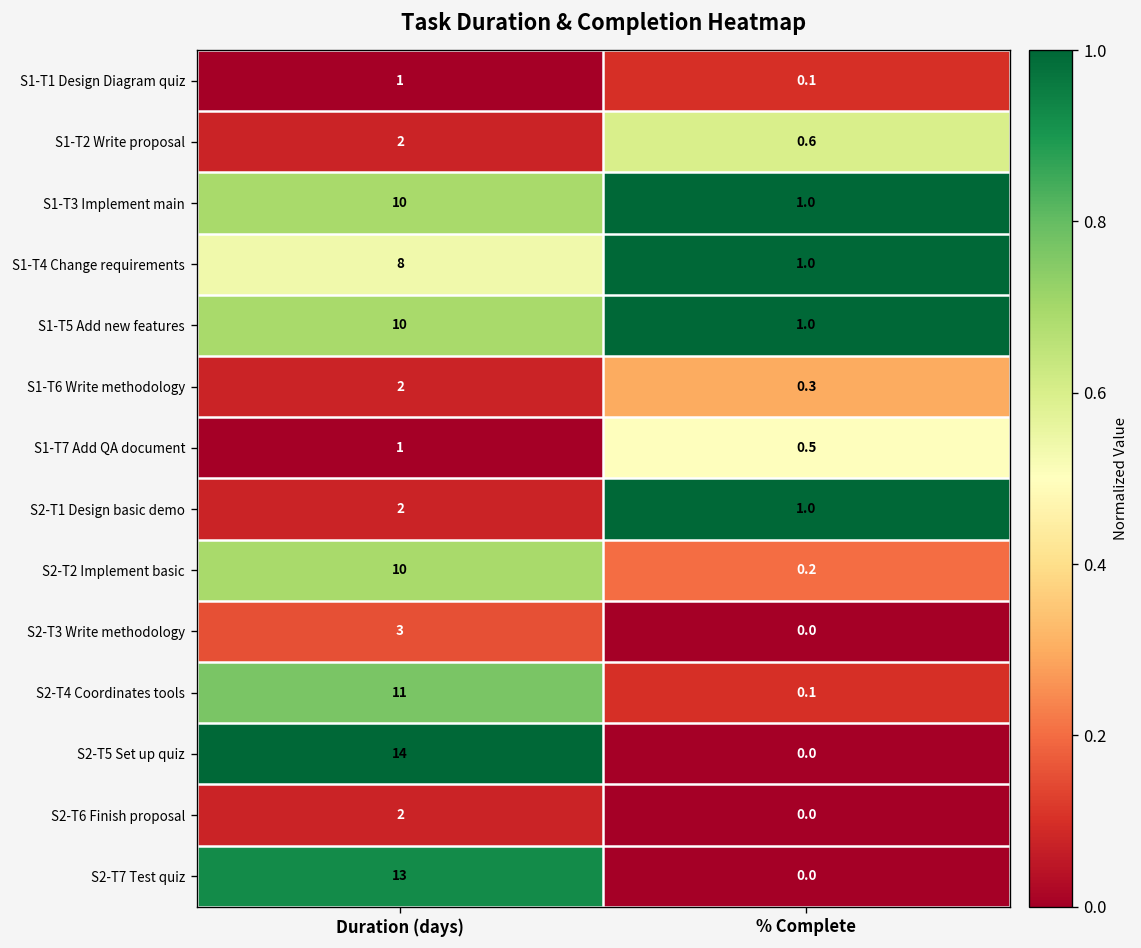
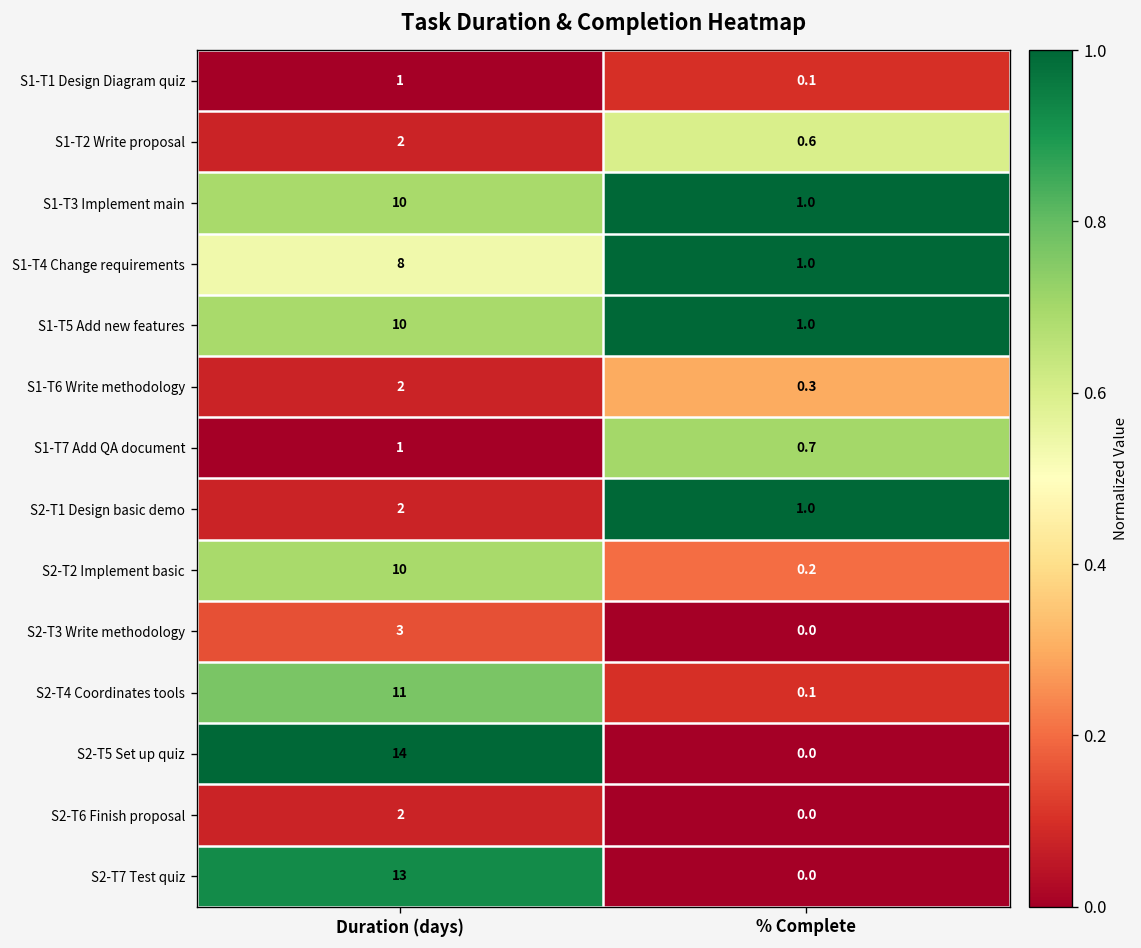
S1-T7 Add QA document, % Complete: 0.5 -> 0.7
